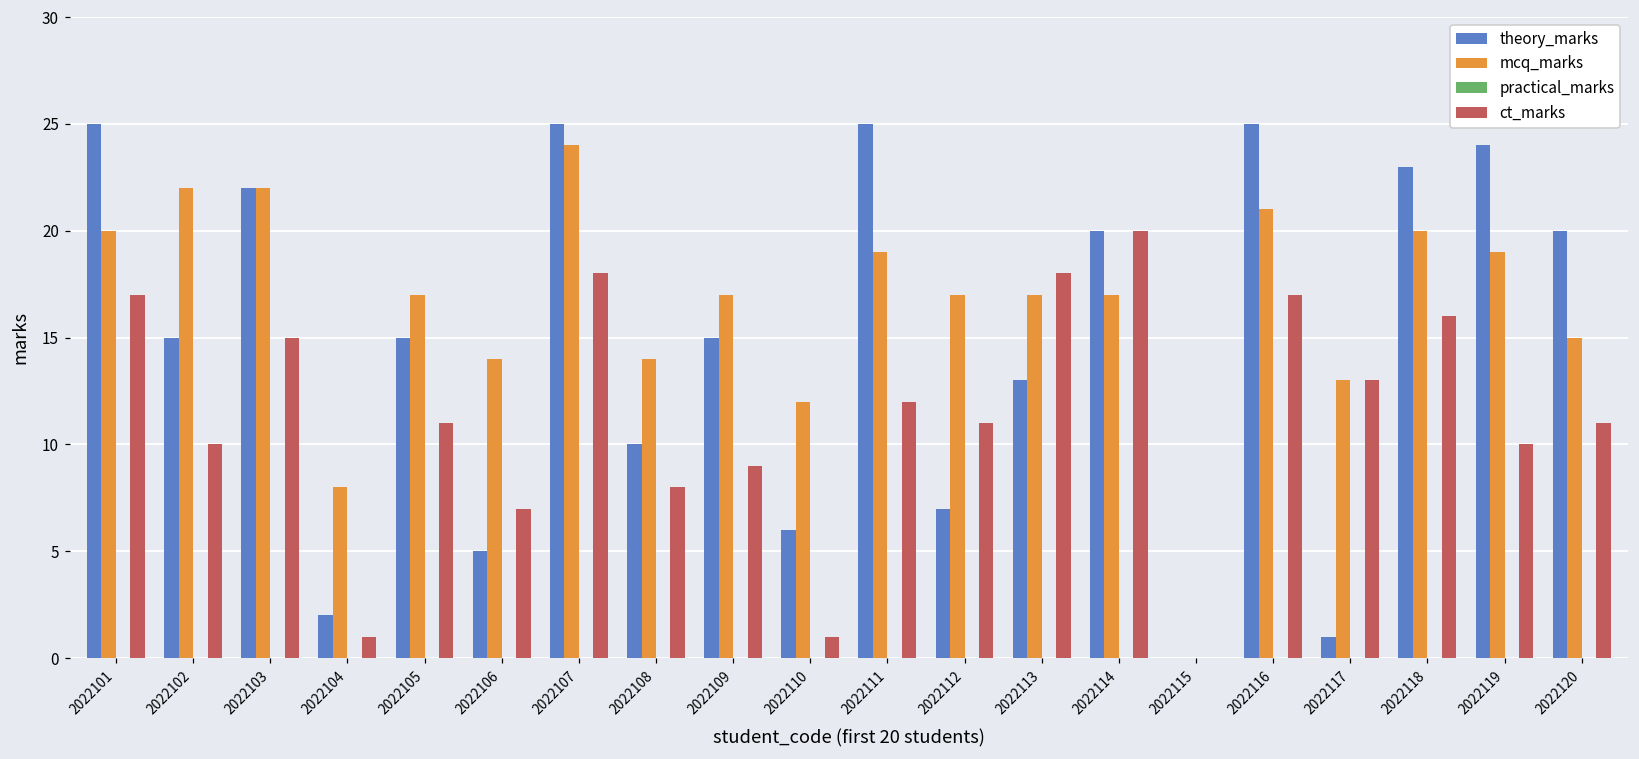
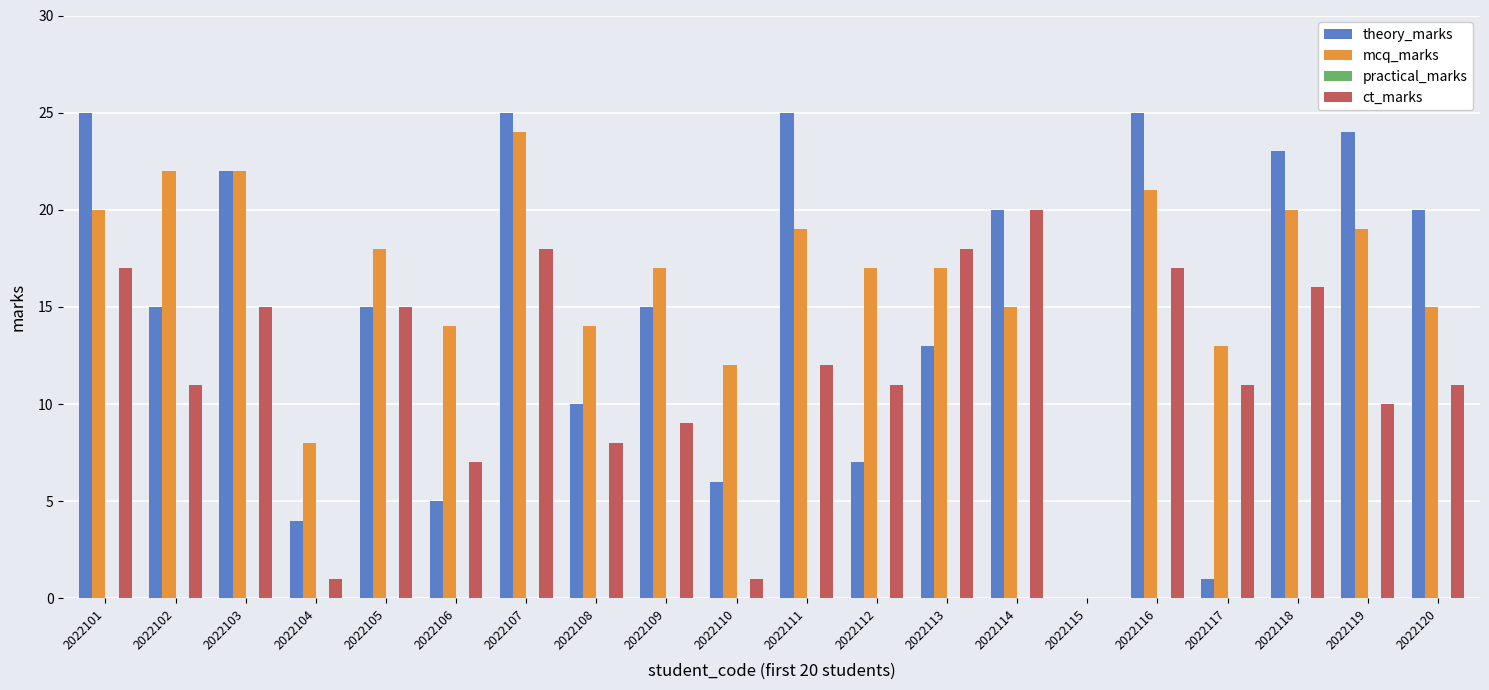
ct_marks, 2022102: 10 -> 11
theory_marks, 2022104: 2 -> 4
mcq_marks, 2022105: 17 -> 18
ct_marks, 2022105: 11 -> 15
mcq_marks, 2022114: 17 -> 15
ct_marks, 2022117: 13 -> 11
